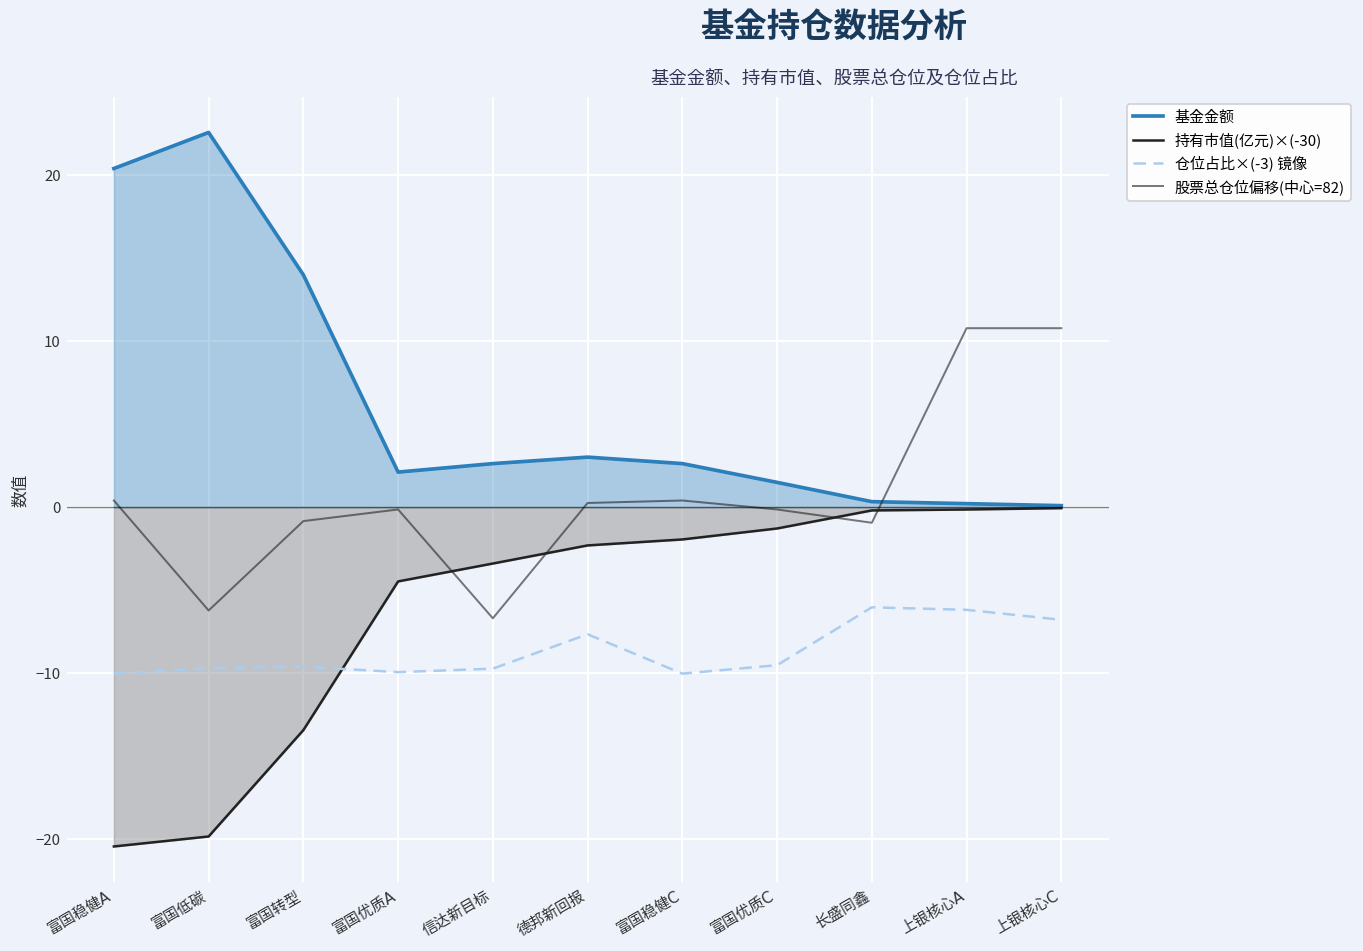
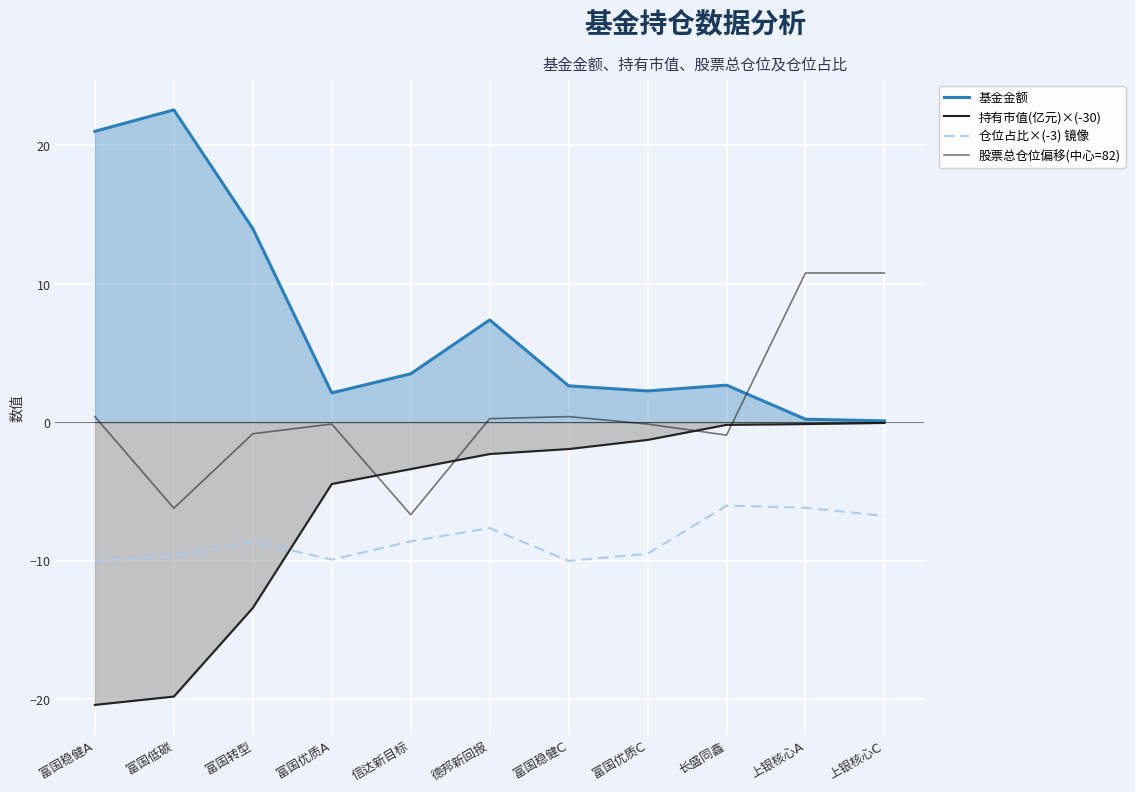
基金金额, 富国稳健A: 20.4 -> 21.0
仓位占比×(-3) 镜像, 富国转型: -9.6 -> -8.6
基金金额, 信达新目标: 2.6 -> 3.5
仓位占比×(-3) 镜像, 信达新目标: -9.7 -> -8.6
基金金额, 德邦新回报: 3.0 -> 7.4
基金金额, 富国优质C: 1.5 -> 2.3
基金金额, 长盛同鑫: 0.3 -> 2.7
